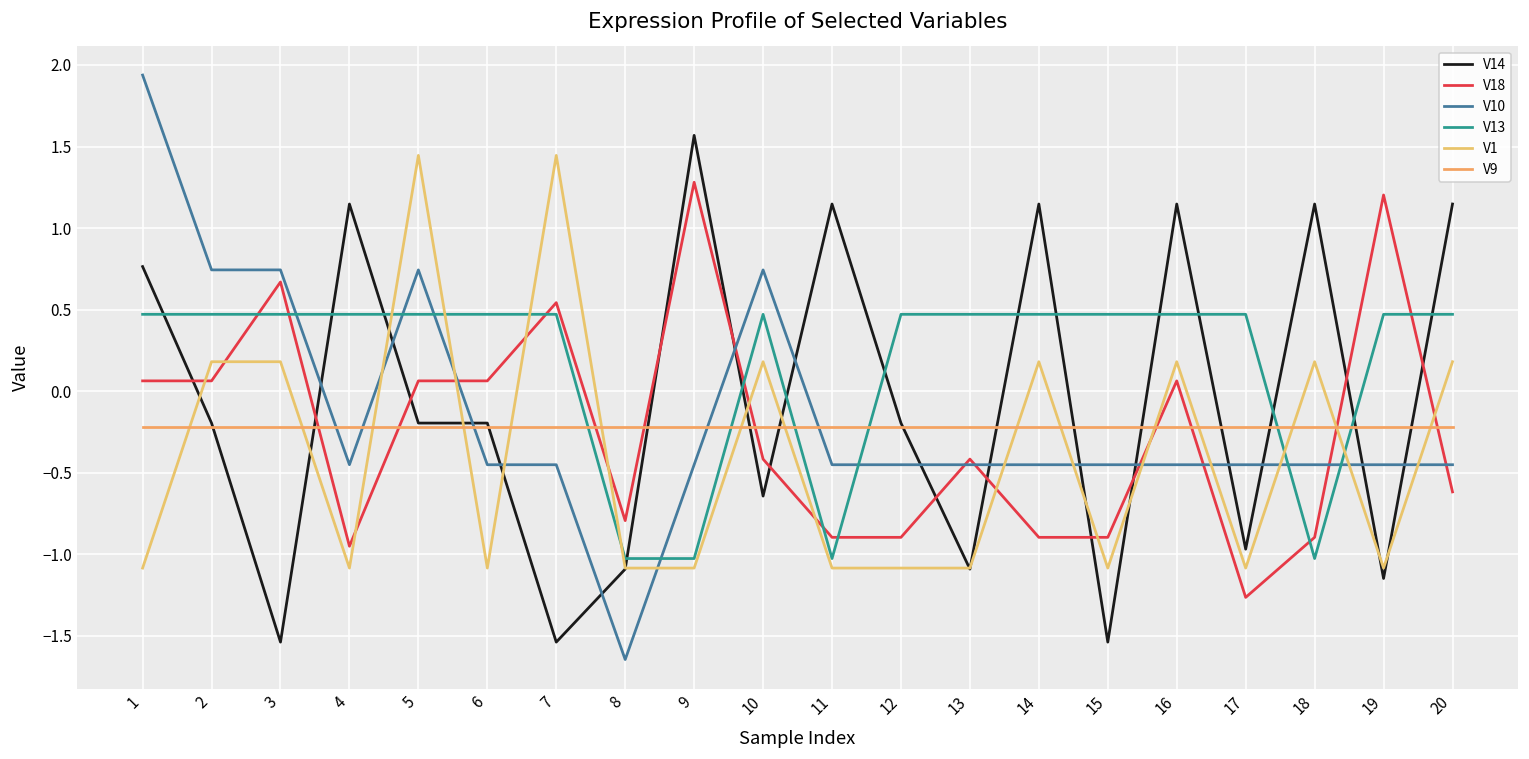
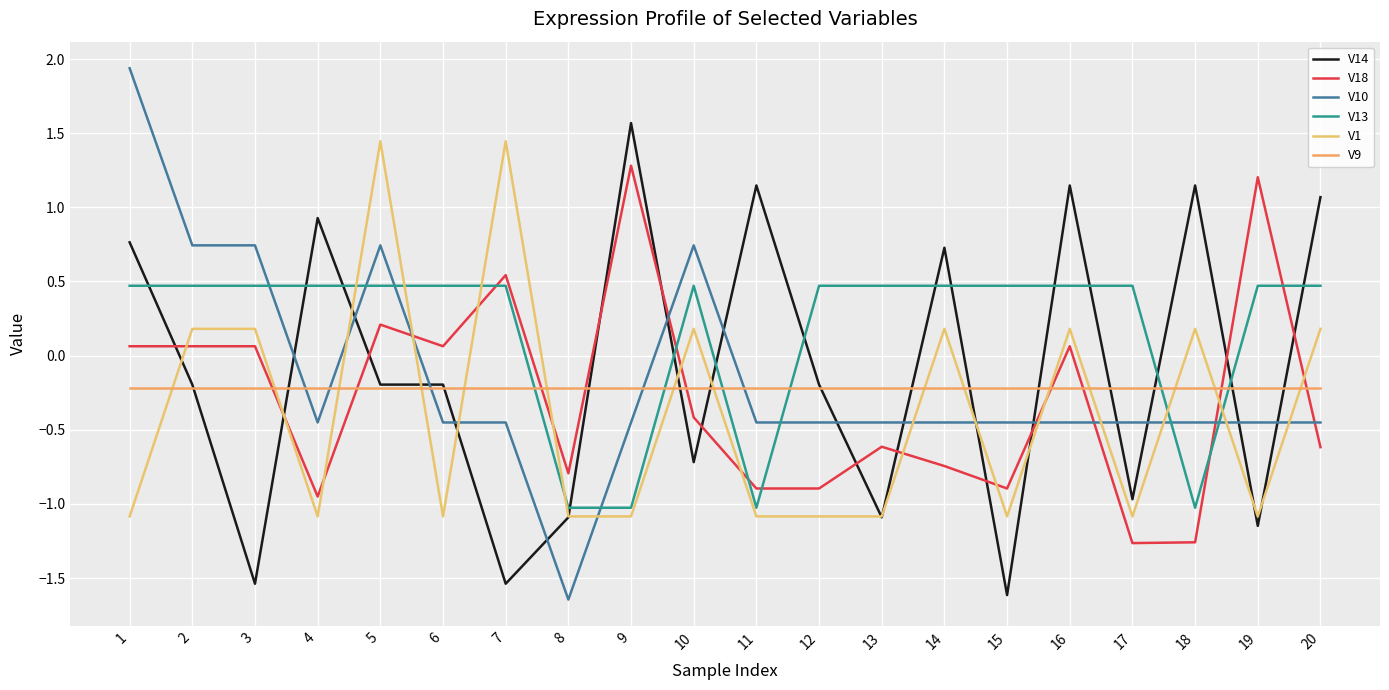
V18, 3: 0.67 -> 0.06
V14, 4: 1.15 -> 0.93
V18, 5: 0.06 -> 0.21
V14, 10: -0.64 -> -0.72
V18, 13: -0.42 -> -0.61
V14, 14: 1.15 -> 0.73
V18, 14: -0.90 -> -0.74
V14, 15: -1.54 -> -1.61
V18, 18: -0.90 -> -1.26
V14, 20: 1.15 -> 1.07
